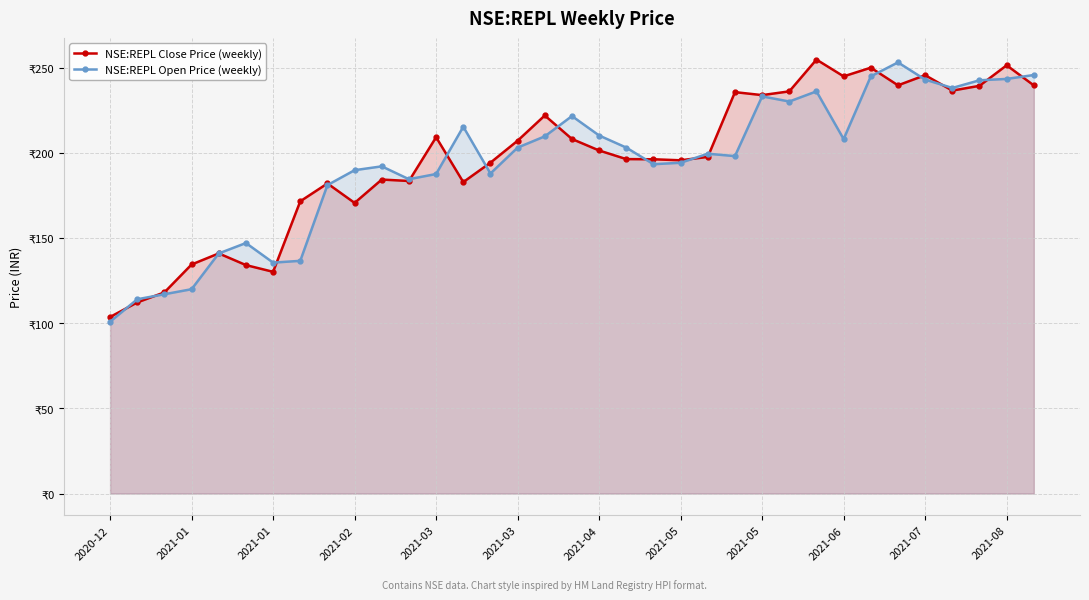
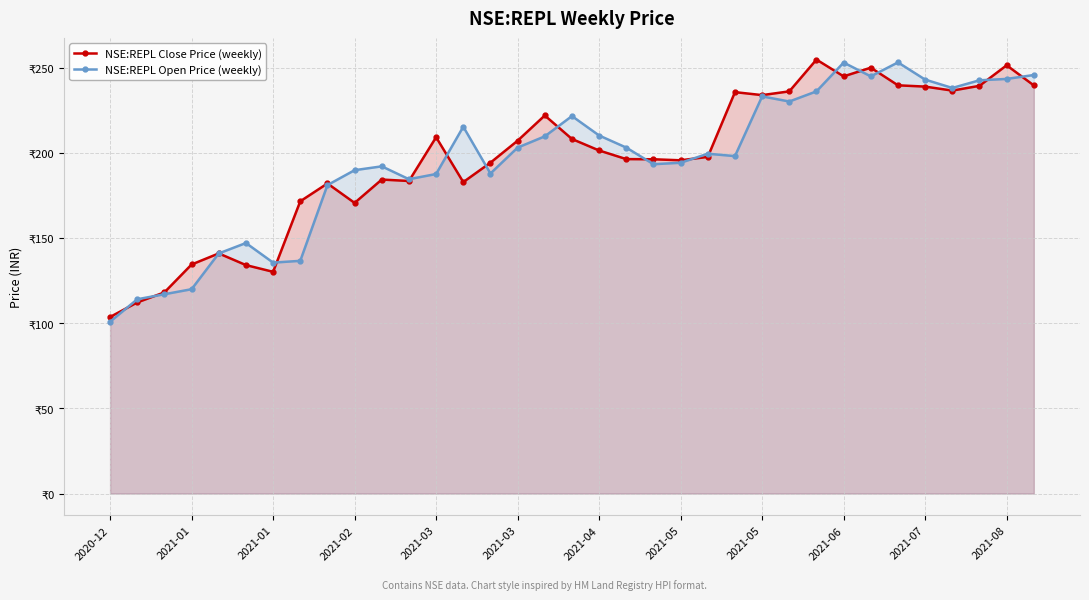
NSE:REPL Open Price (weekly), 2021-06: ₹208 -> ₹253
NSE:REPL Close Price (weekly), 2021-07: ₹246 -> ₹239
